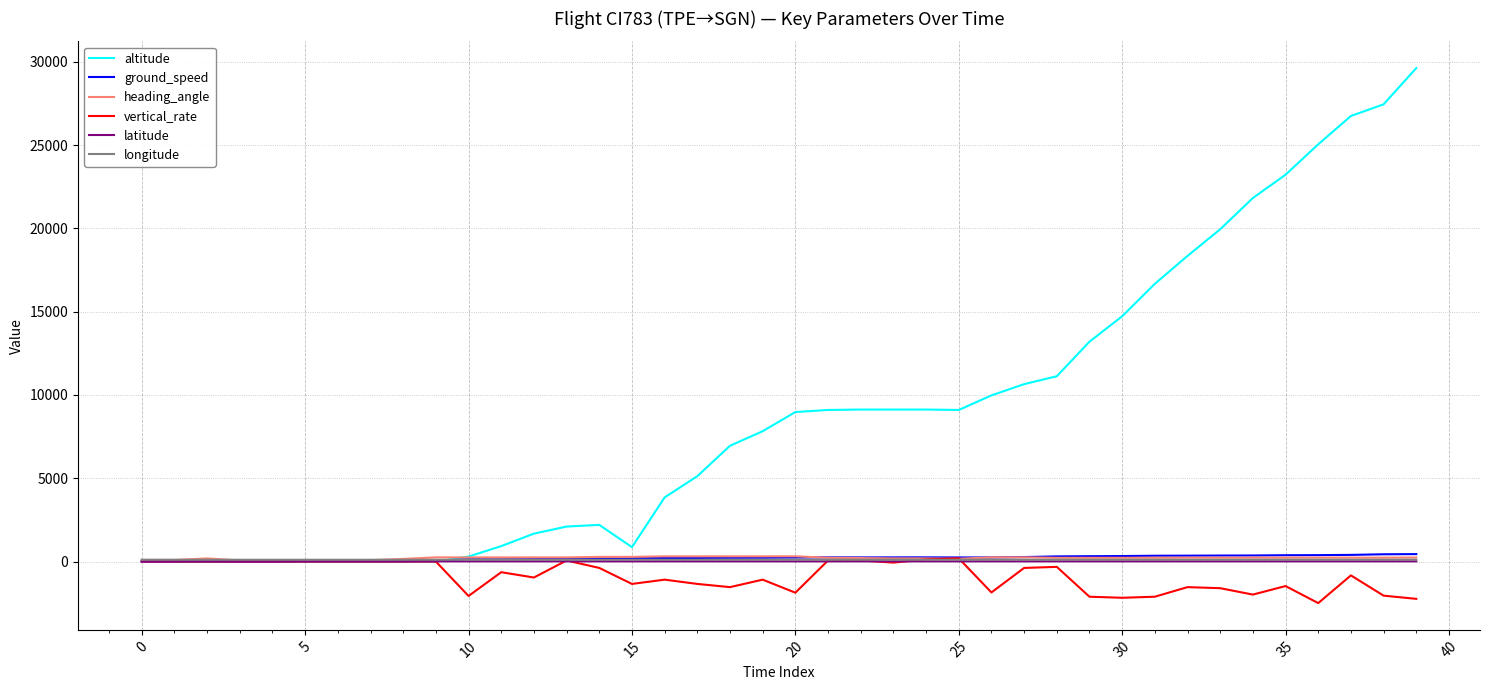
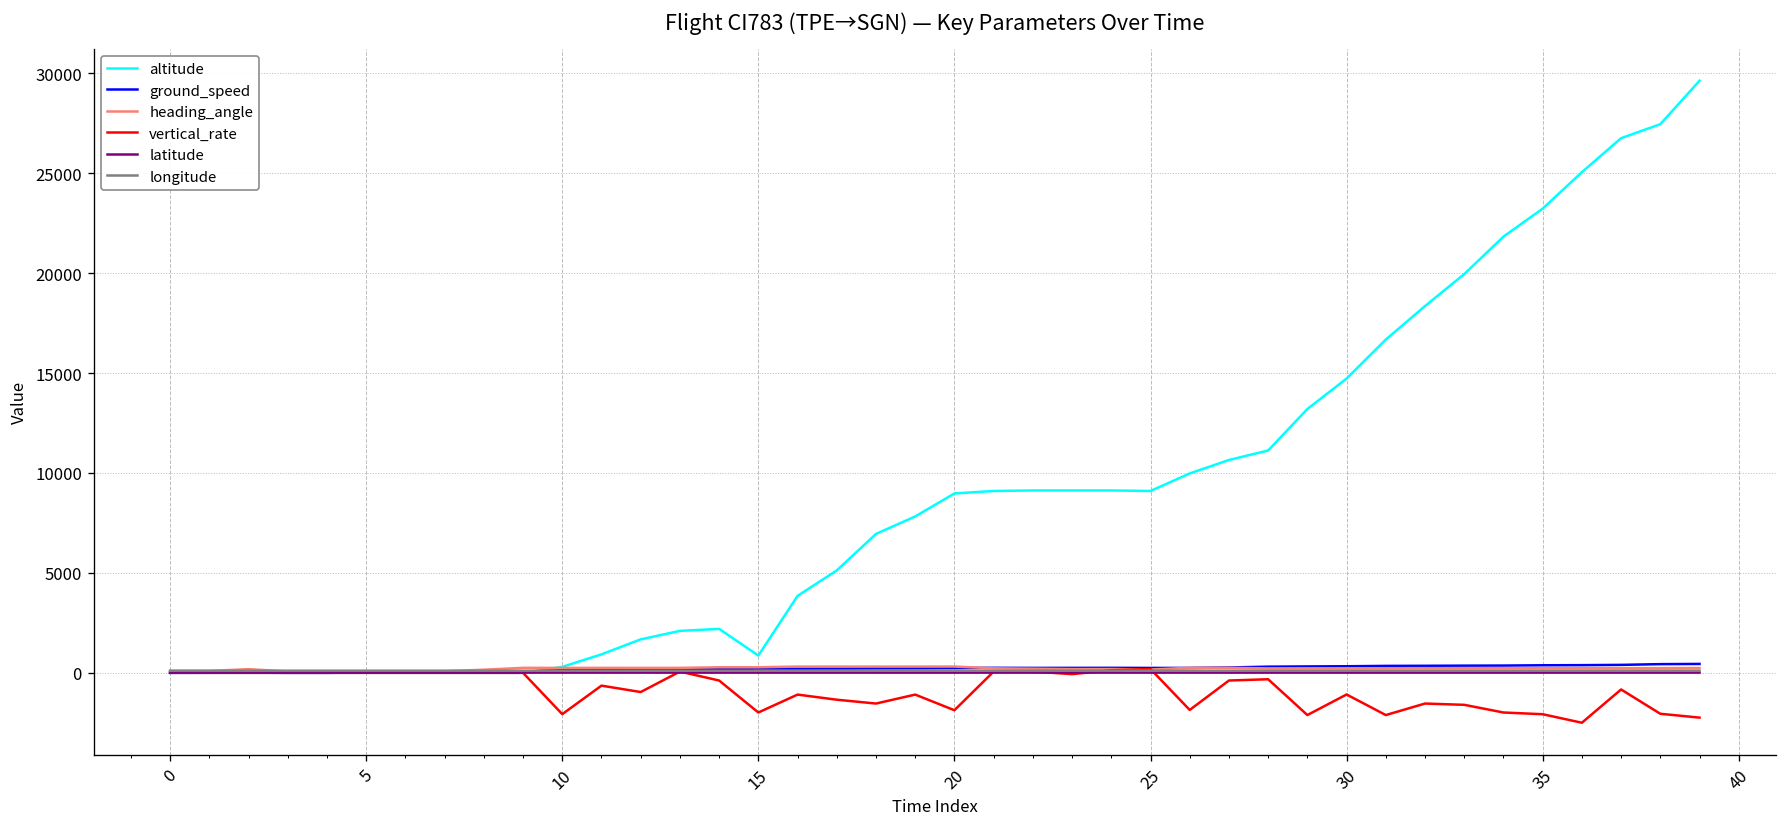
vertical_rate, 15: -1300 -> -2000
vertical_rate, 30: -2200 -> -1100
vertical_rate, 35: -1500 -> -2100
